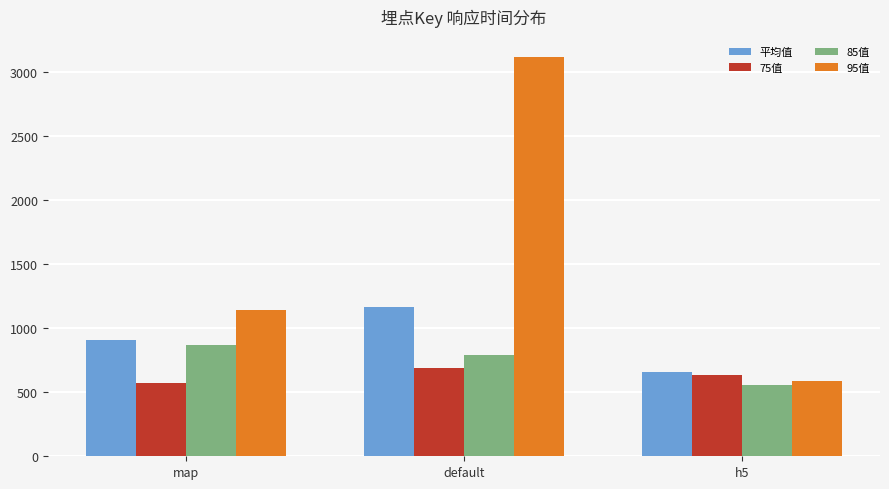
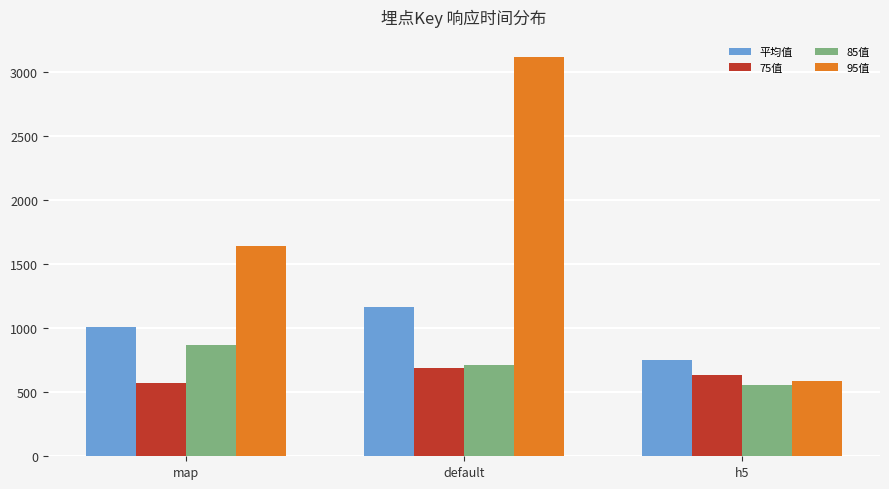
平均值, map: 910 -> 1010
95值, map: 1140 -> 1640
85值, default: 790 -> 710
平均值, h5: 660 -> 750
